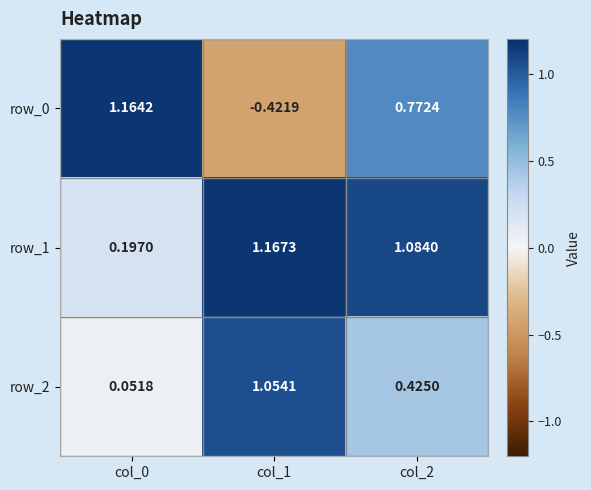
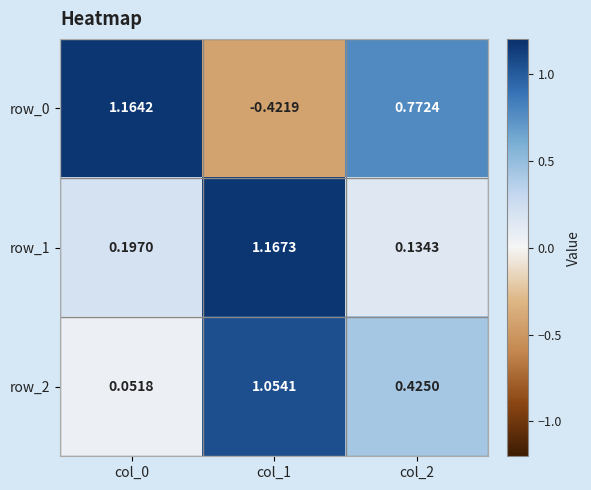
row_1, col_2: 1.0840 -> 0.1343
